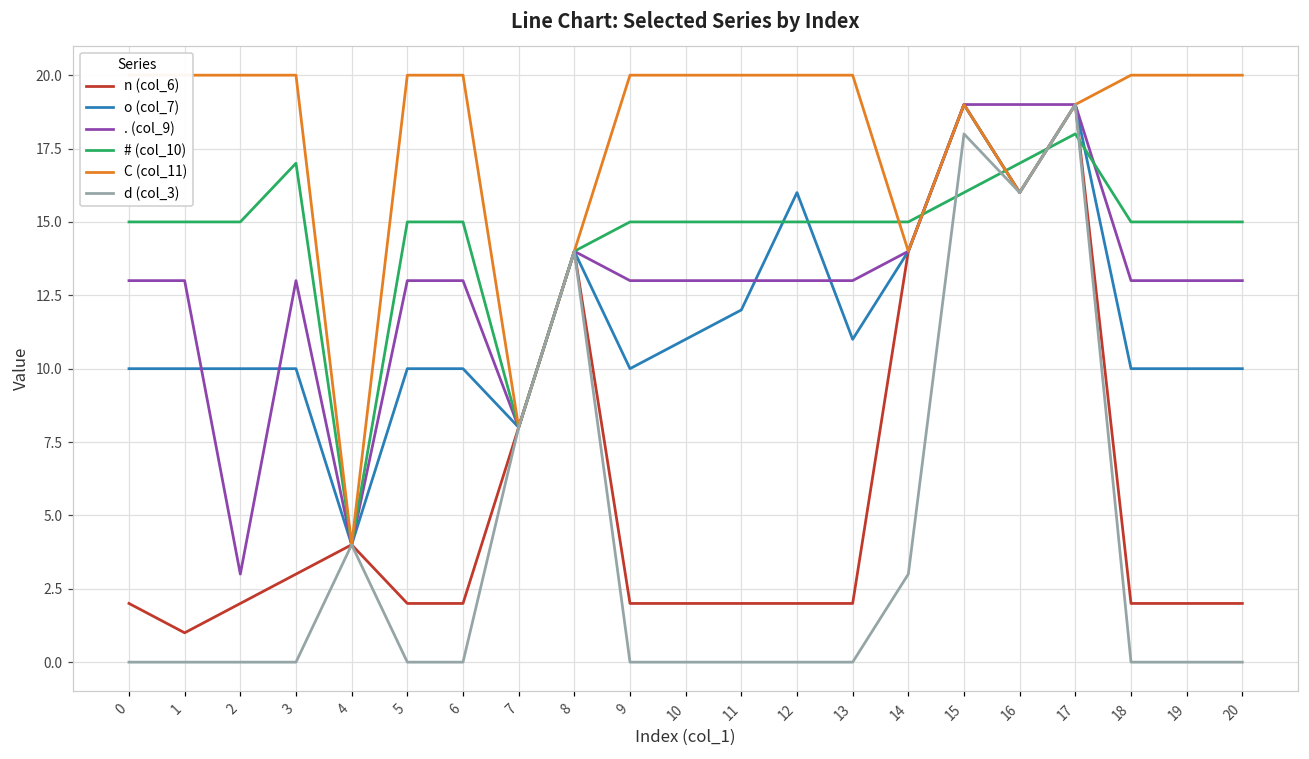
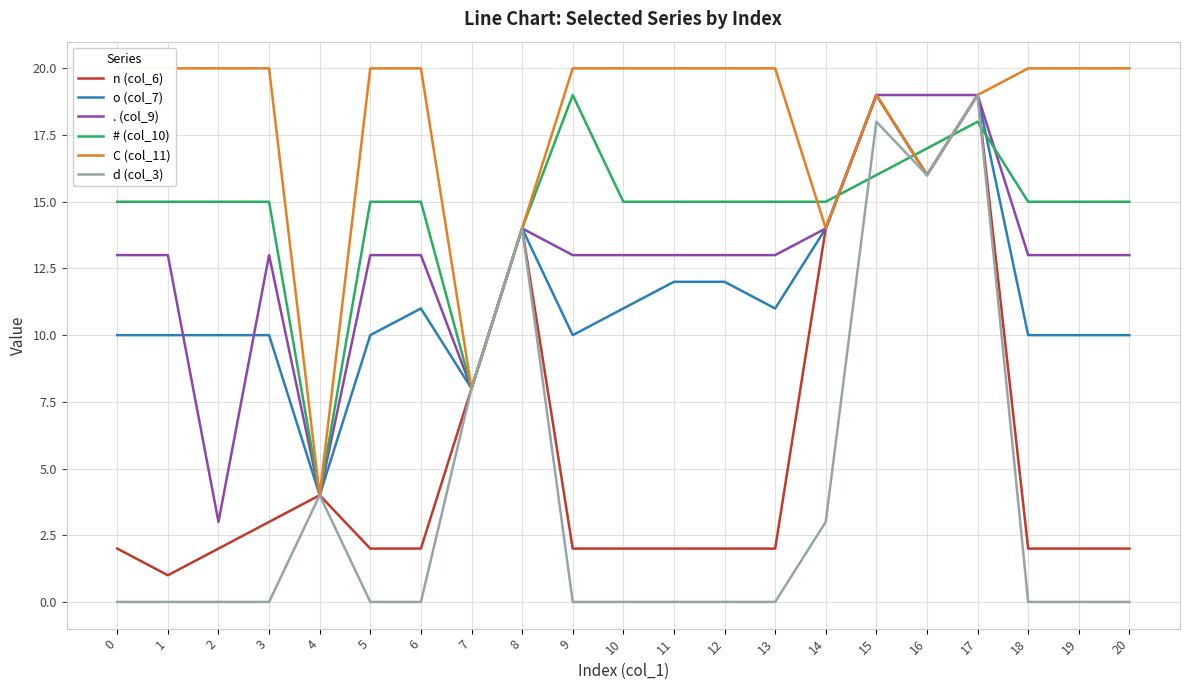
# (col_10), 3: 17 -> 15
o (col_7), 6: 10 -> 11
# (col_10), 9: 15 -> 19
o (col_7), 12: 16 -> 12
